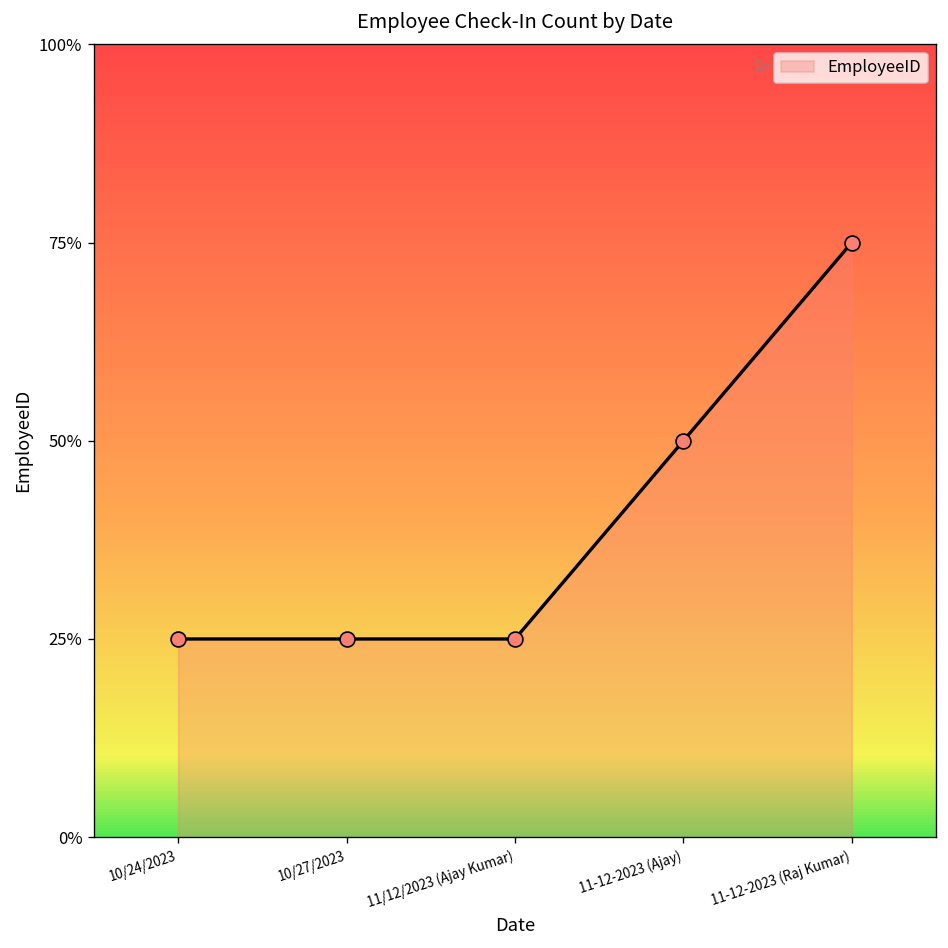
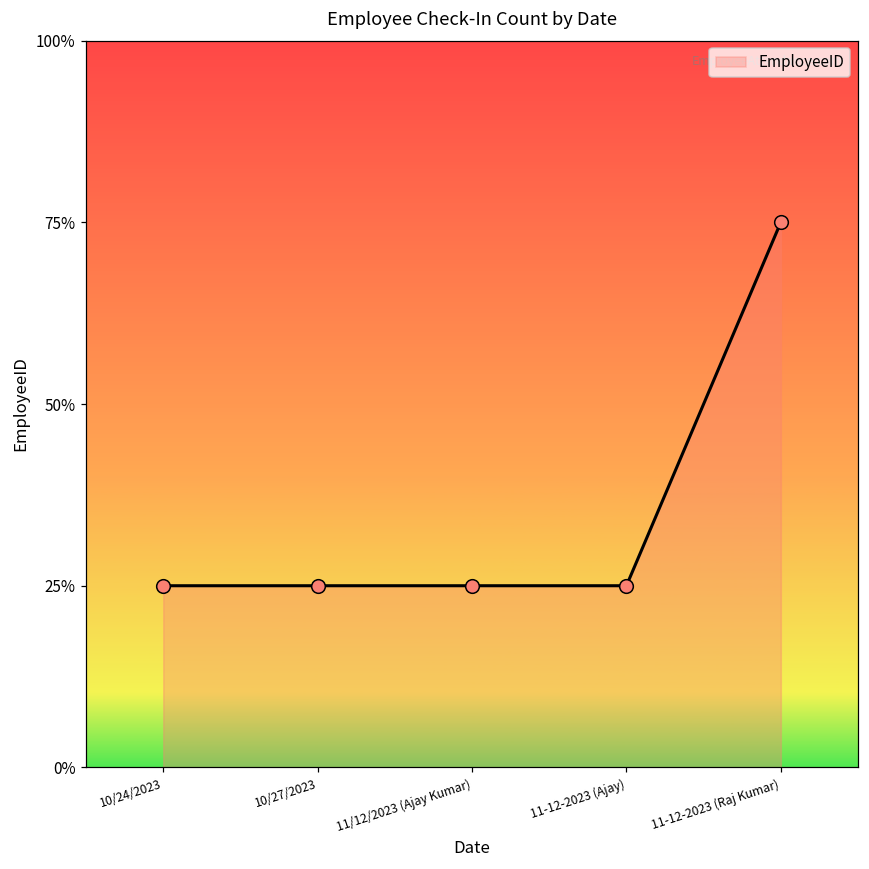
11-12-2023 (Ajay): 50% -> 25%
